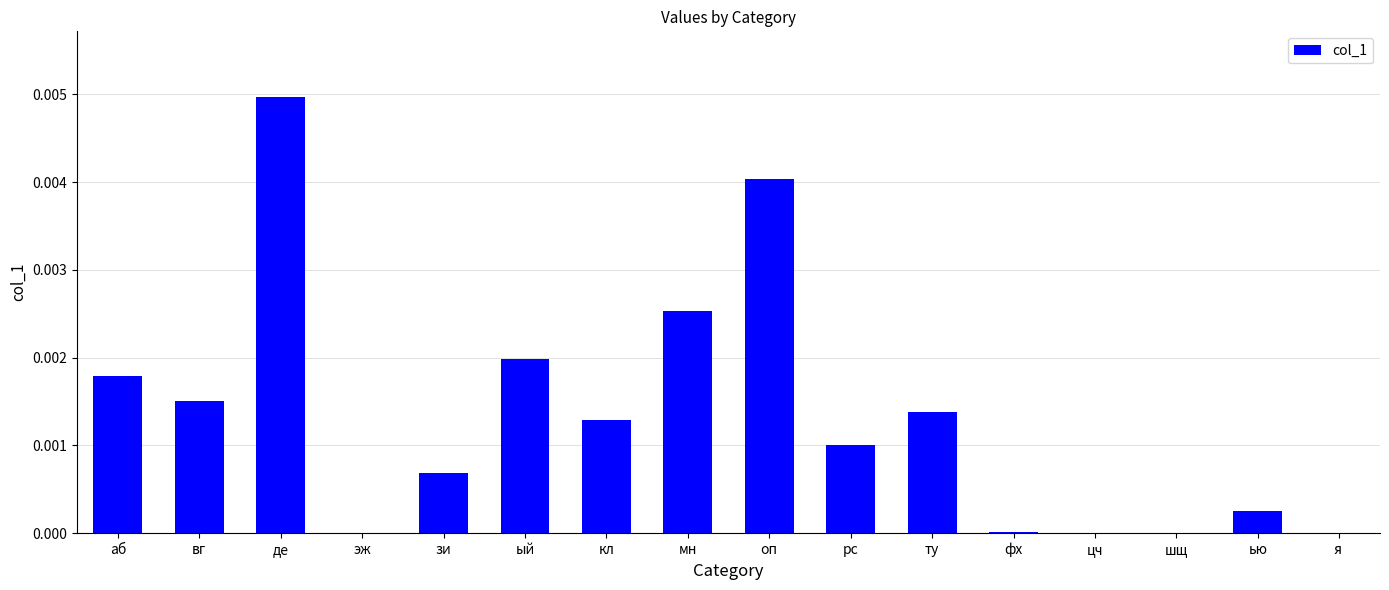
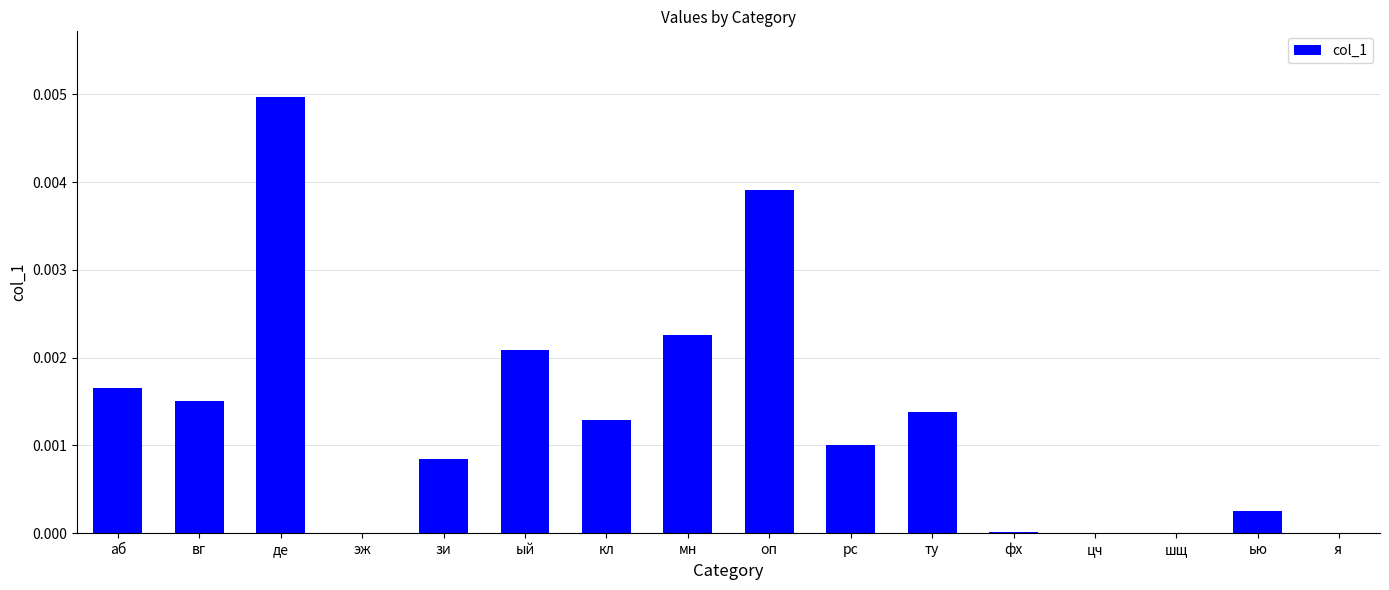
аб: 0.0018 -> 0.0017
зи: 0.0007 -> 0.0008
ый: 0.0020 -> 0.0021
мн: 0.0025 -> 0.0023
оп: 0.0040 -> 0.0039
